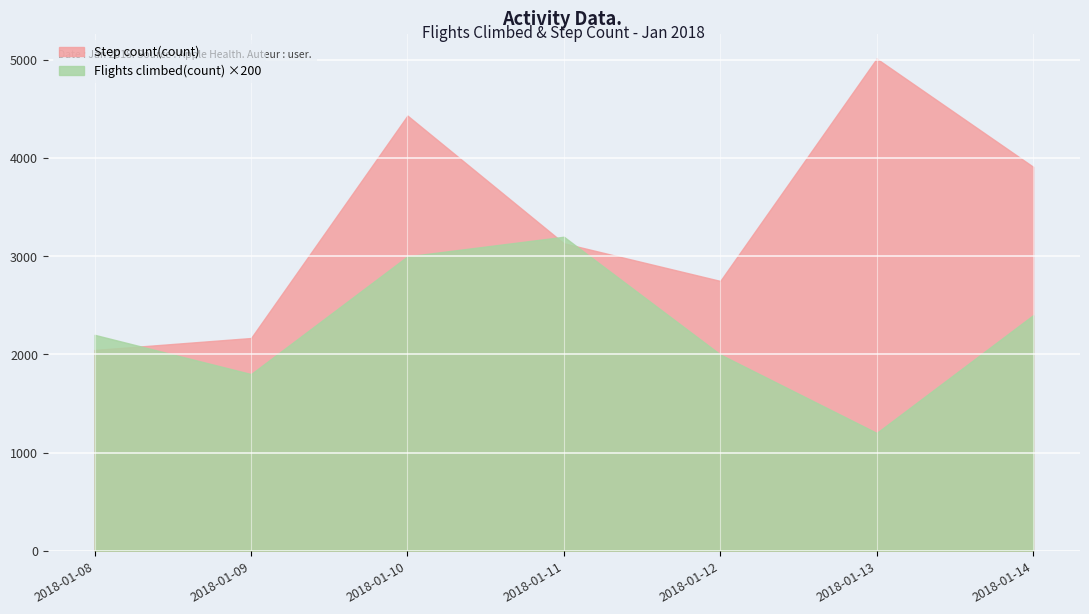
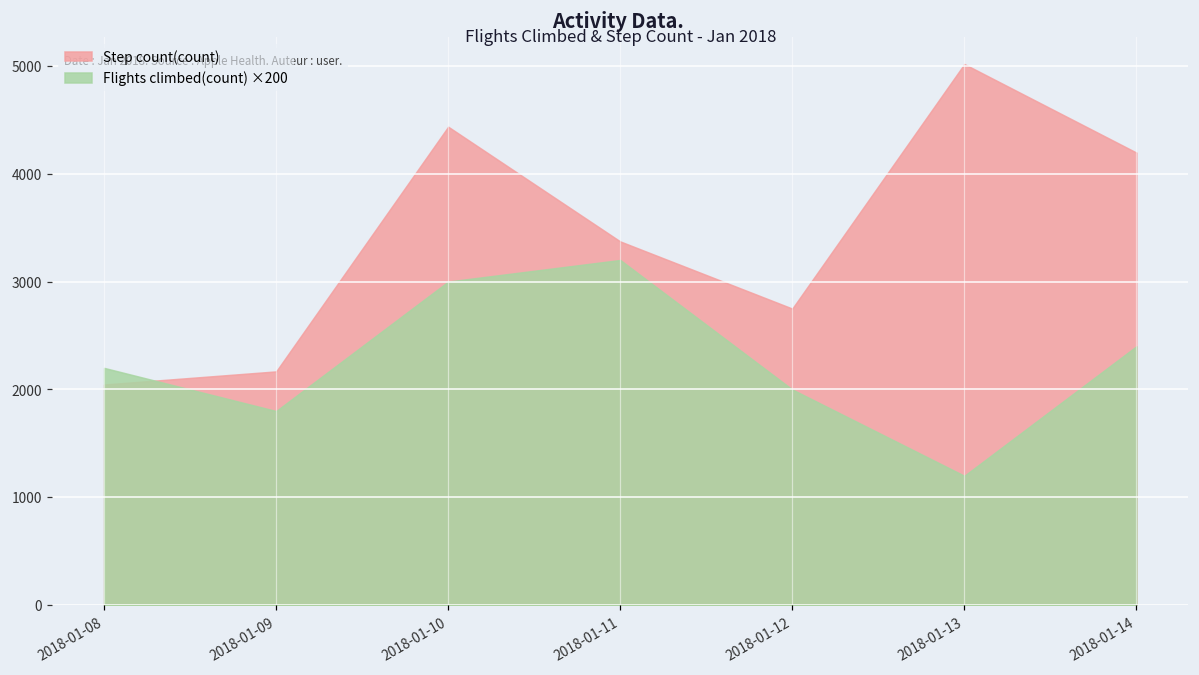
Step count(count), 2018-01-11: 3100 -> 3400
Step count(count), 2018-01-14: 3900 -> 4200
